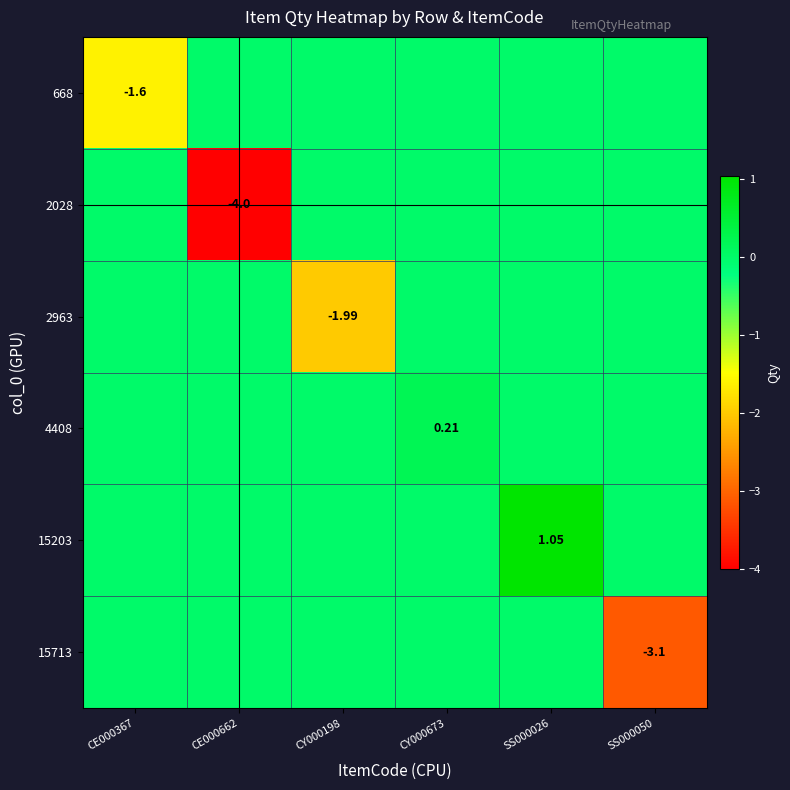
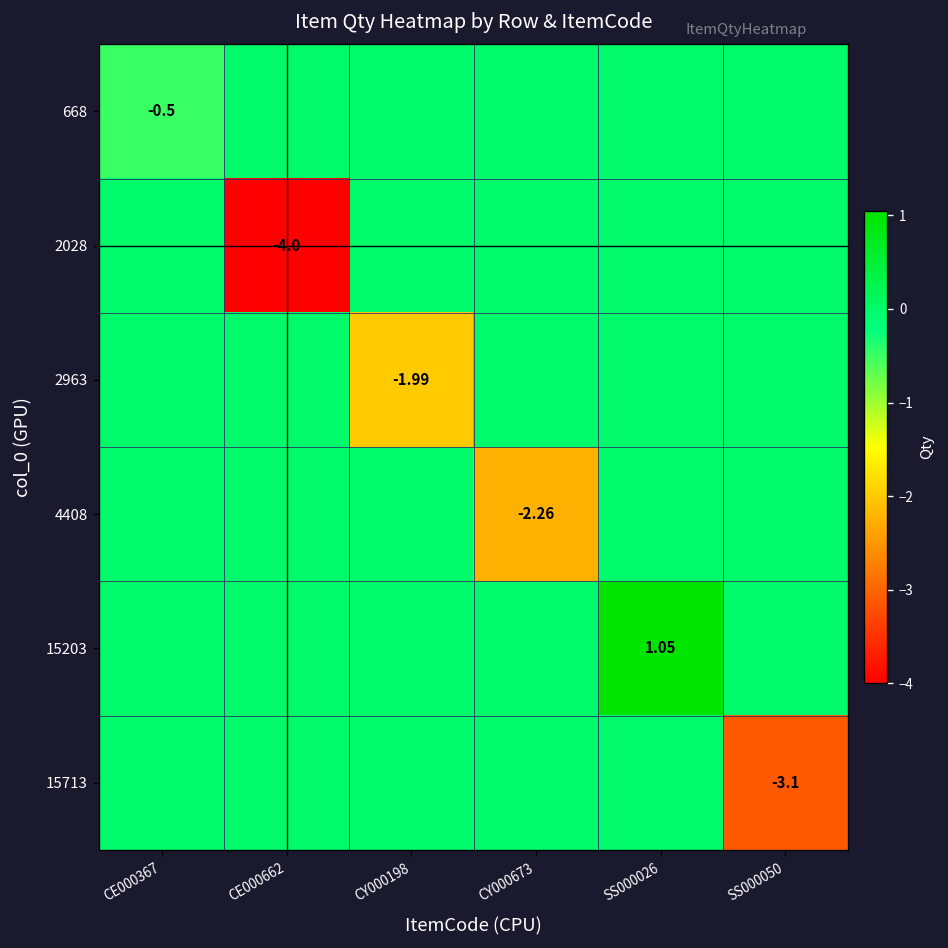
668, CE000367: -1.6 -> -0.5
4408, CY000673: 0.21 -> -2.26
